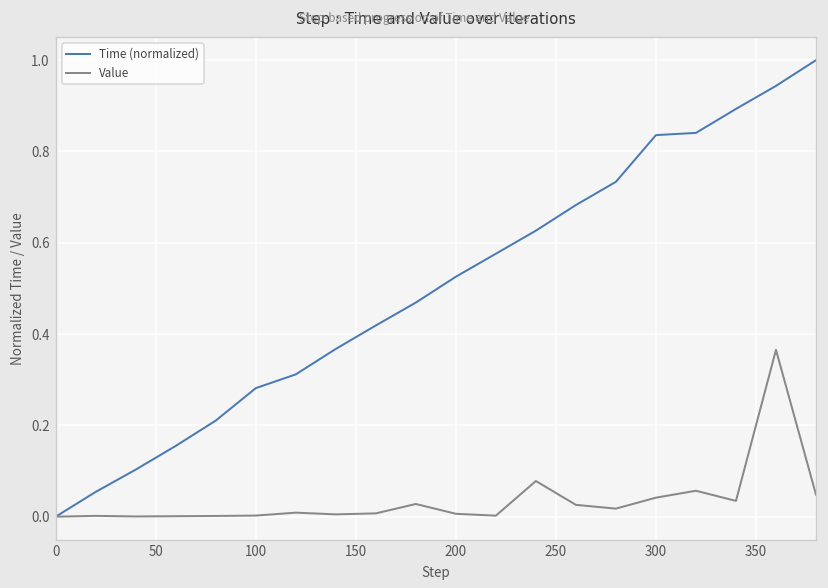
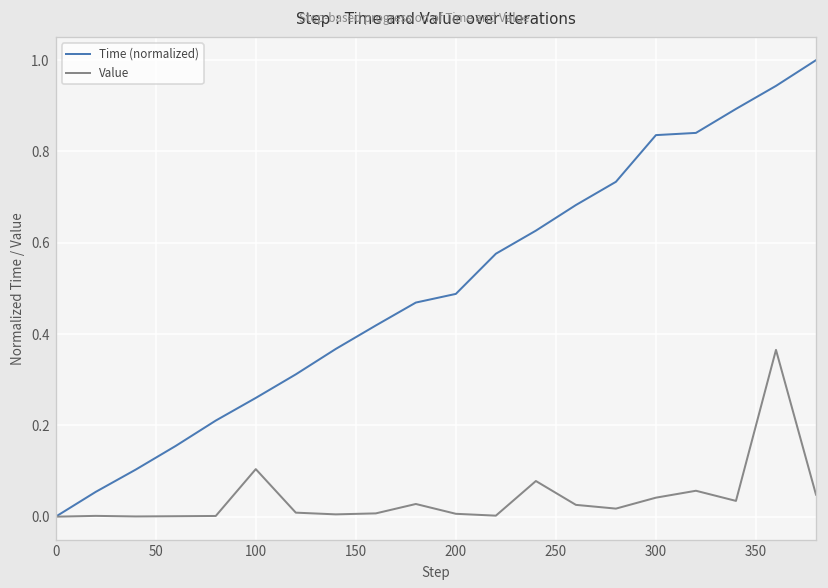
Time (normalized), 100: 0.28 -> 0.26
Value, 100: 0.00 -> 0.10
Time (normalized), 200: 0.53 -> 0.49
